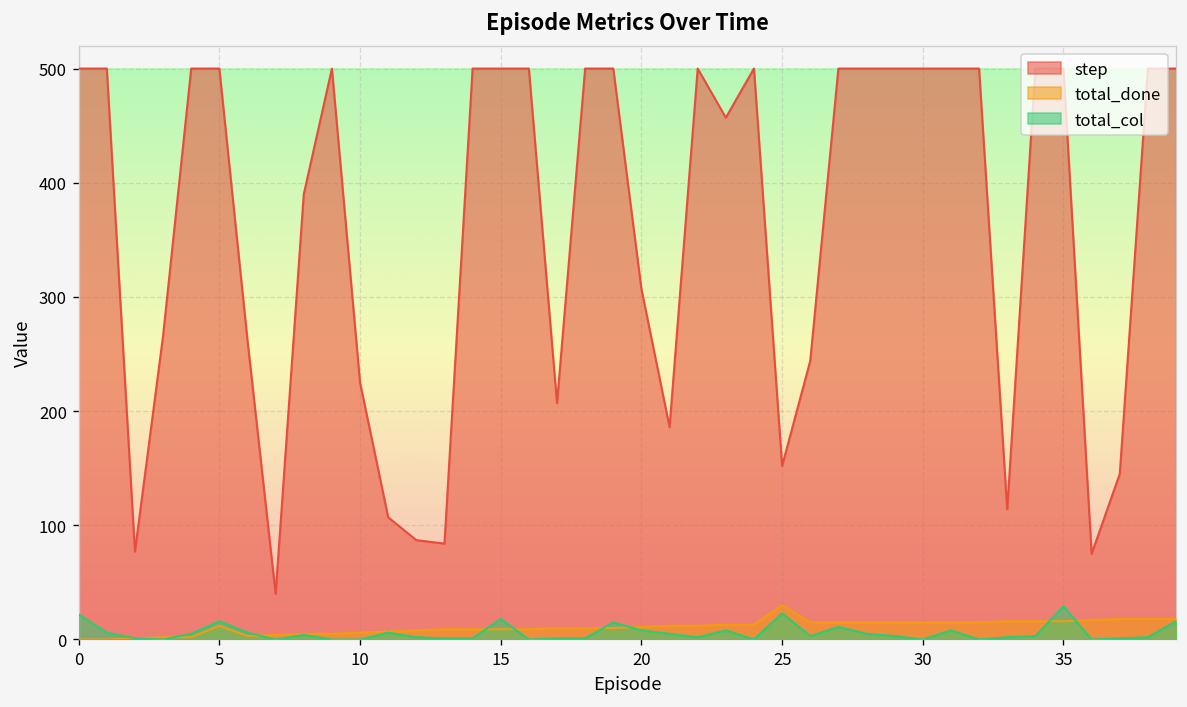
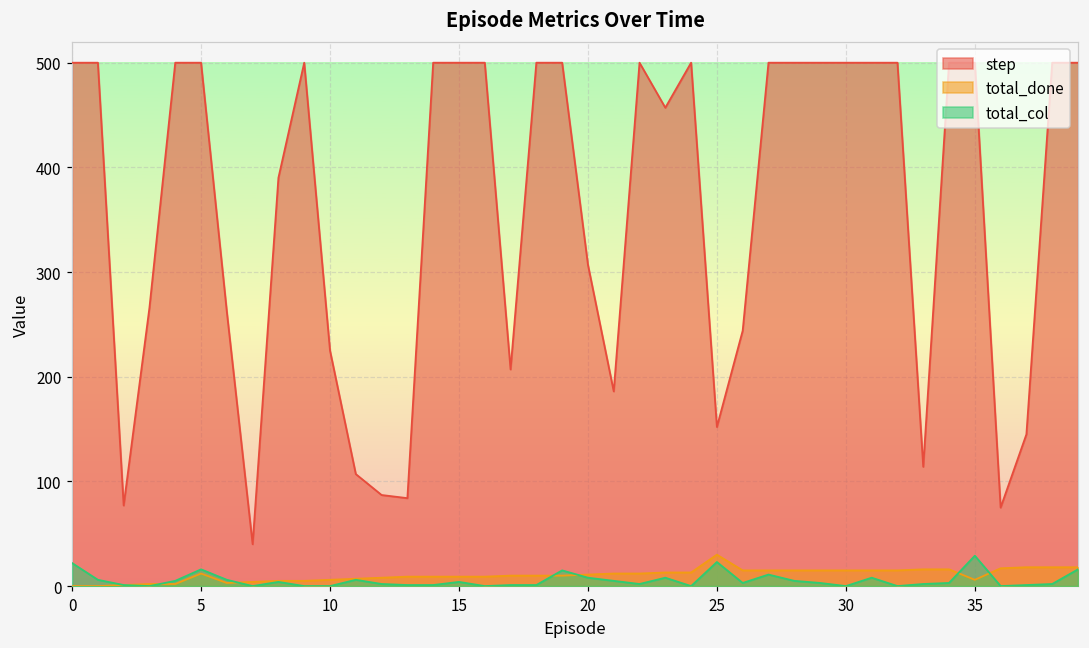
total_col, 15: 20 -> 0
total_done, 35: 20 -> 10
